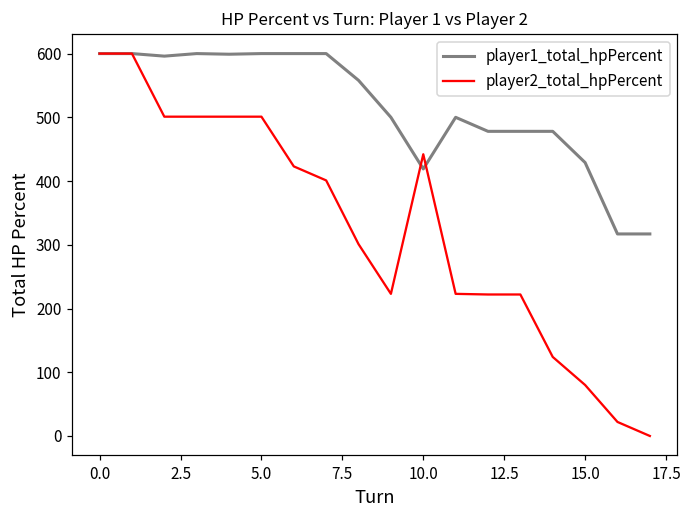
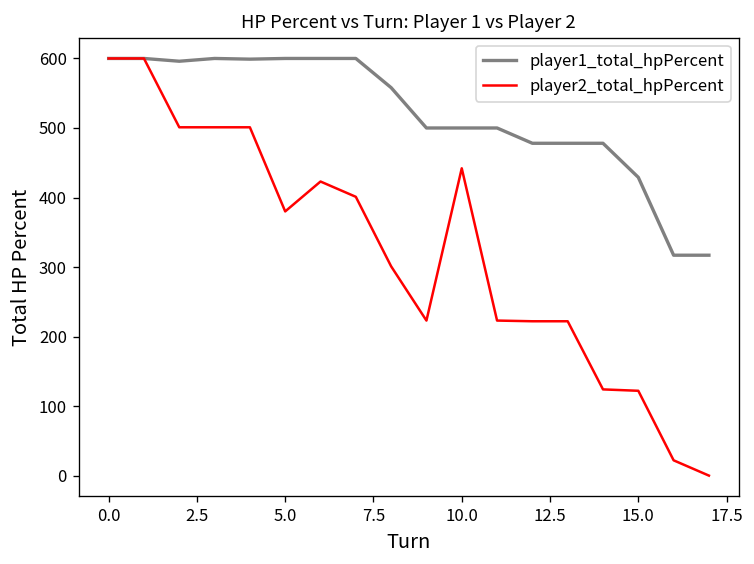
player2_total_hpPercent, 5.0: 500 -> 380
player1_total_hpPercent, 10.0: 420 -> 500
player2_total_hpPercent, 15.0: 80 -> 120
